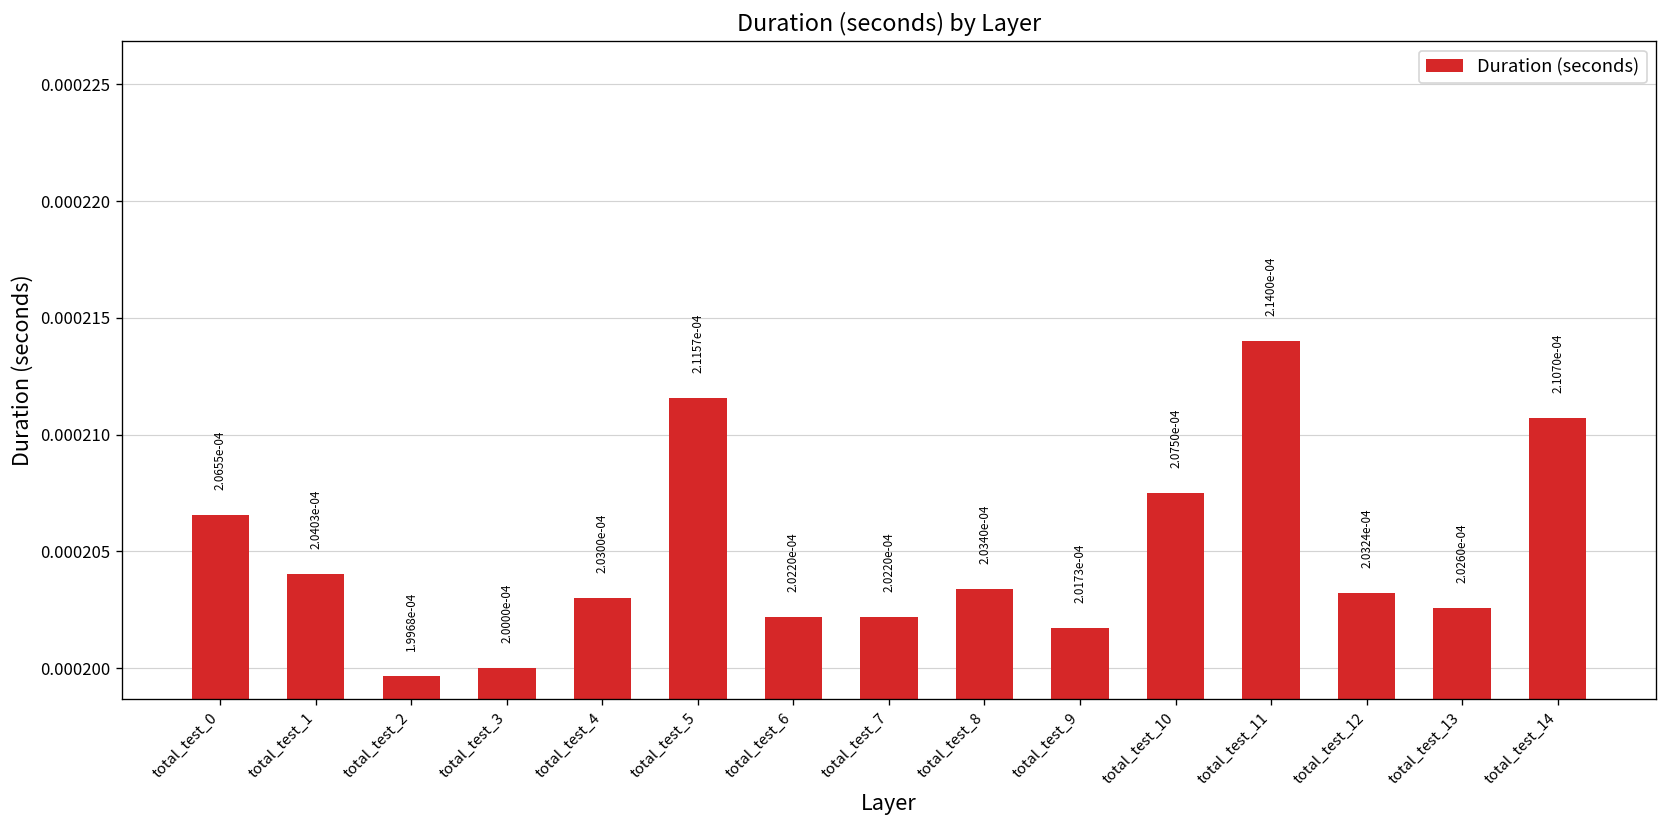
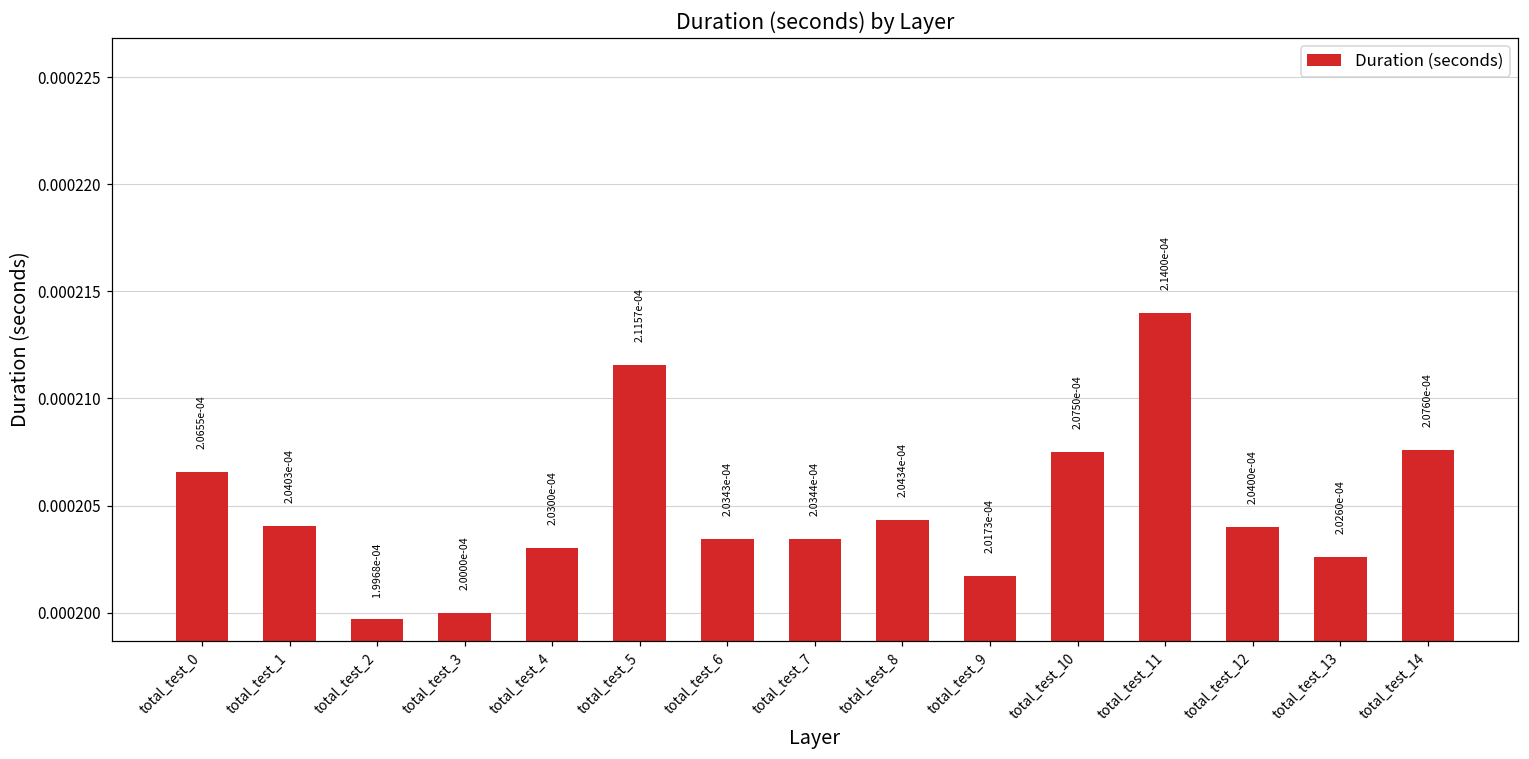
total_test_6: 2.0220e-04 -> 2.0343e-04
total_test_7: 2.0220e-04 -> 2.0344e-04
total_test_8: 2.0340e-04 -> 2.0434e-04
total_test_12: 2.0324e-04 -> 2.0400e-04
total_test_14: 2.1070e-04 -> 2.0760e-04
